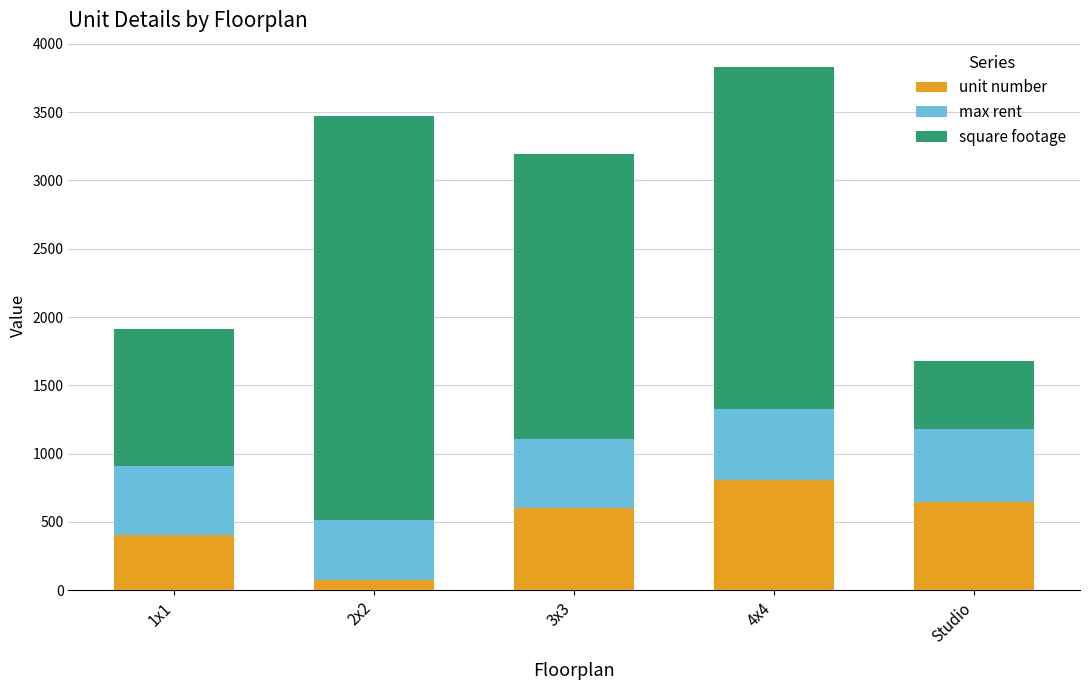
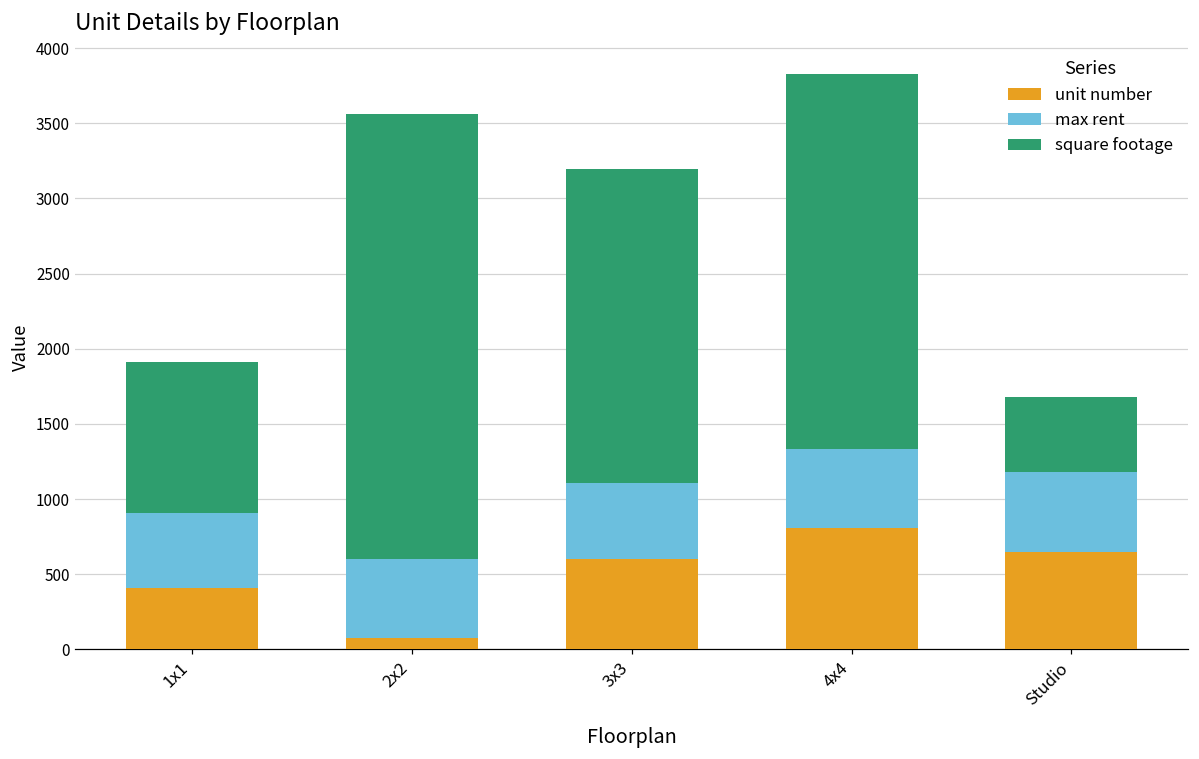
max rent, 2x2: 440 -> 530
